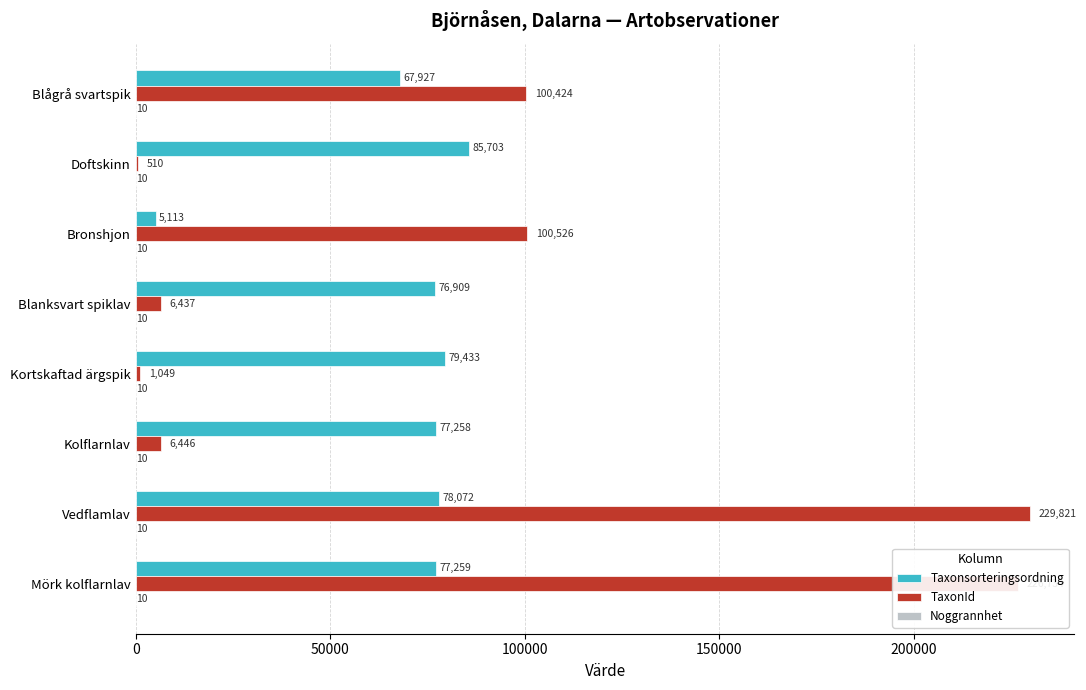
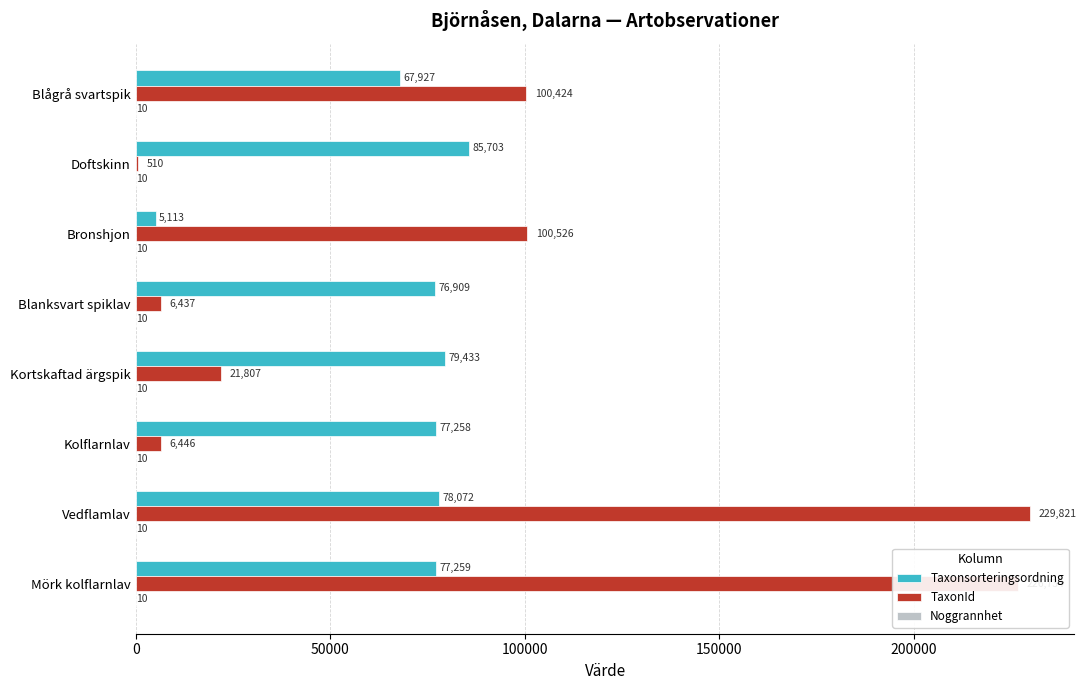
TaxonId, Kortskaftad ärgspik: 1,049 -> 21,807
